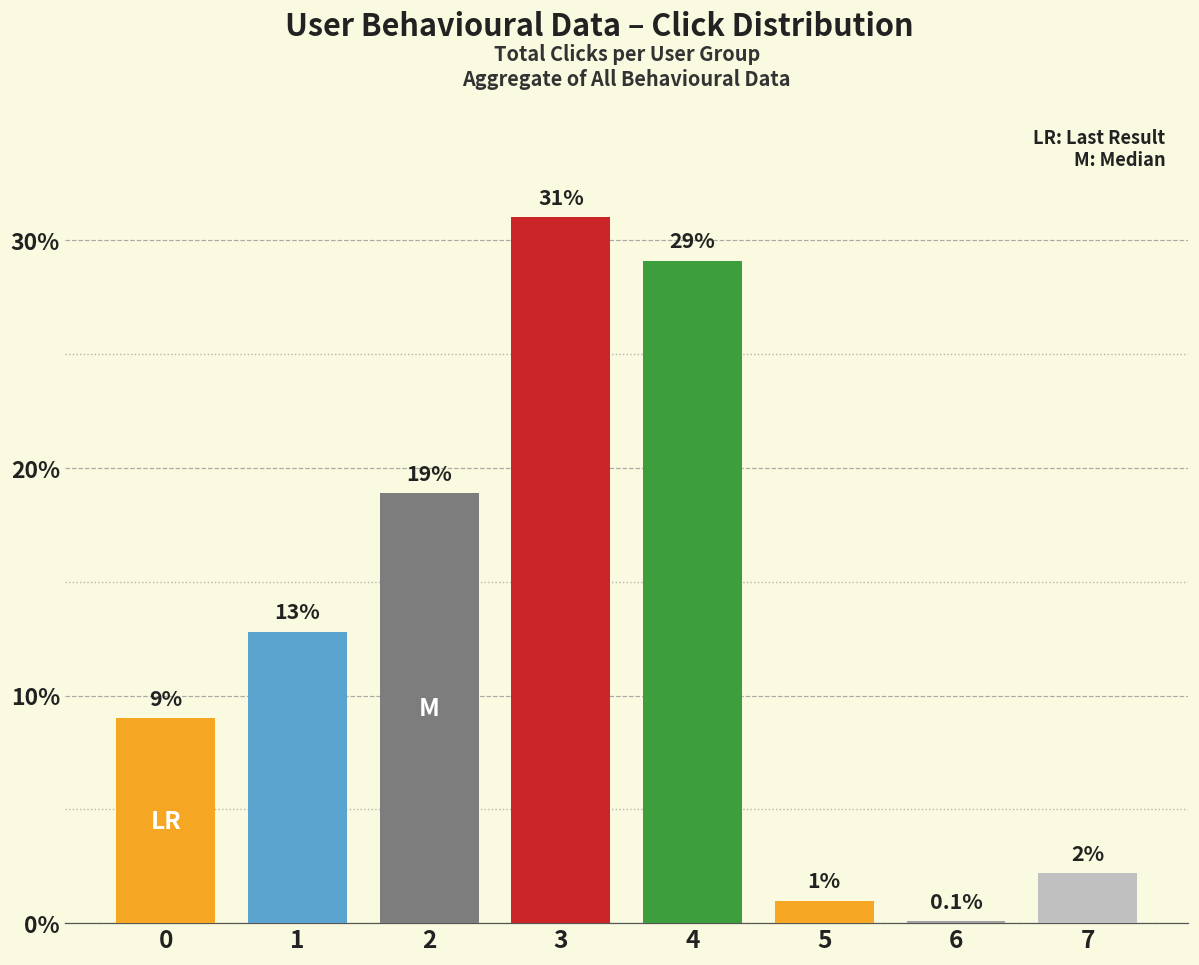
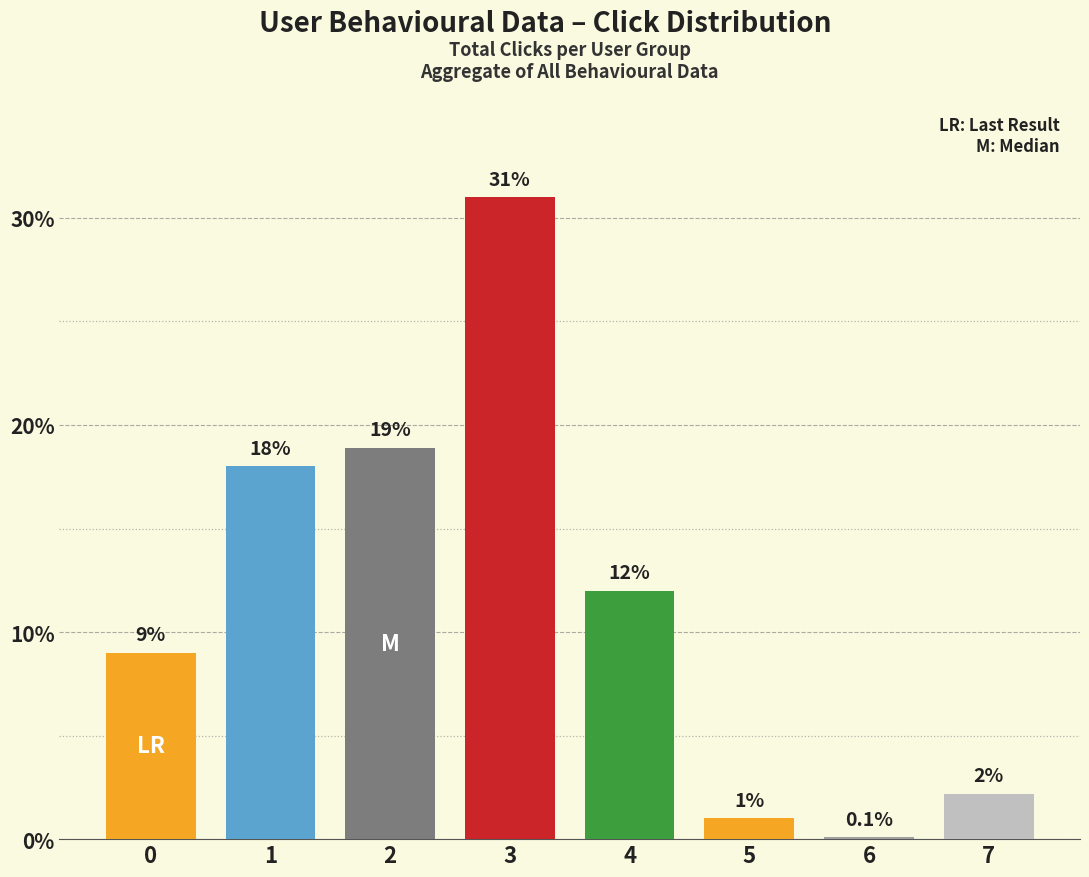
1: 13% -> 18%
4: 29% -> 12%
